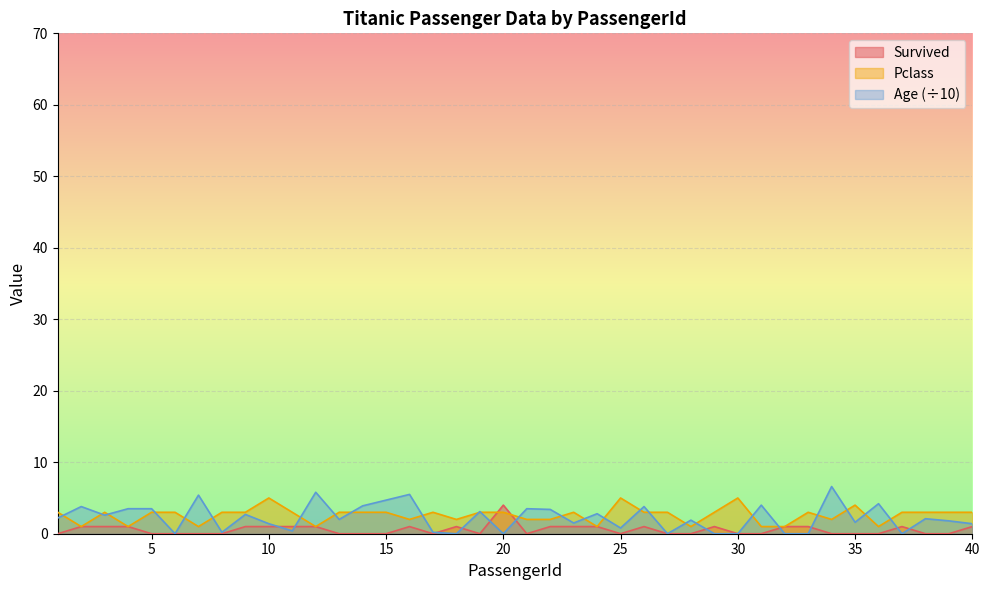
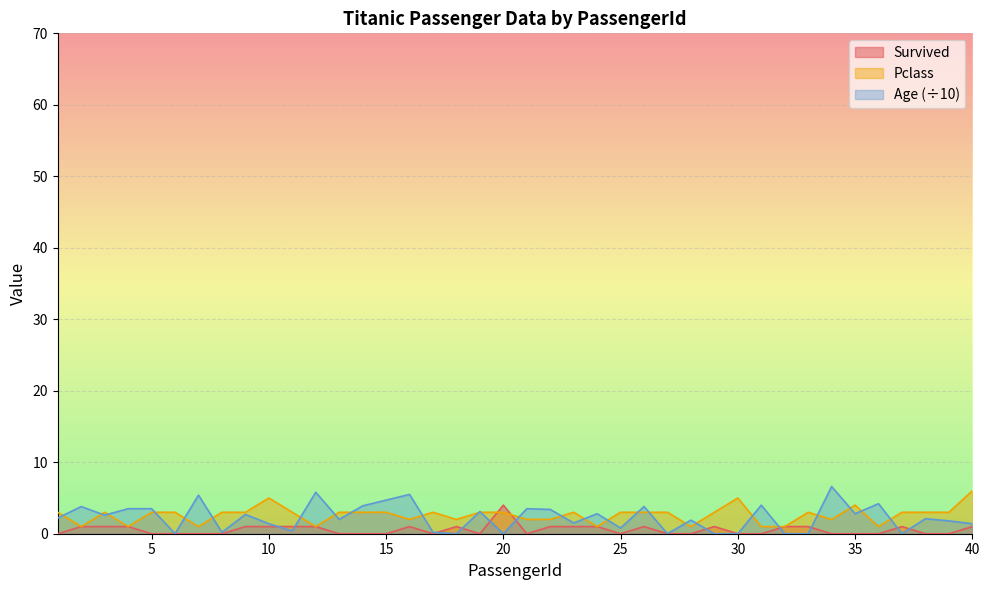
Pclass, 25: 5 -> 3
Age (÷10), 35: 2 -> 3
Pclass, 40: 3 -> 6
